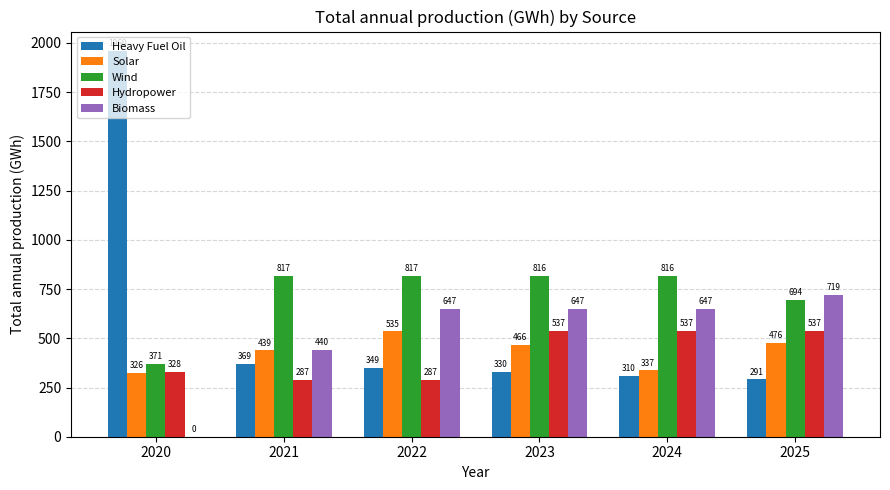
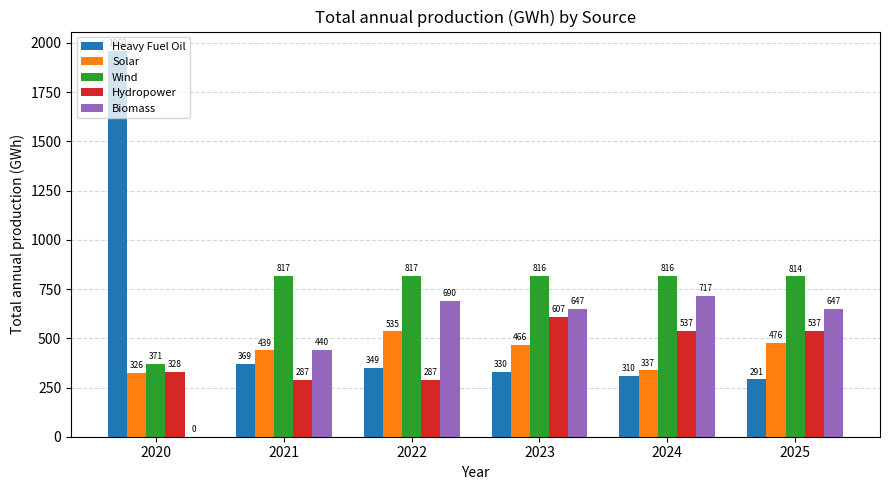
Biomass, 2022: 647 -> 690
Hydropower, 2023: 537 -> 607
Biomass, 2024: 647 -> 717
Wind, 2025: 694 -> 814
Biomass, 2025: 719 -> 647
